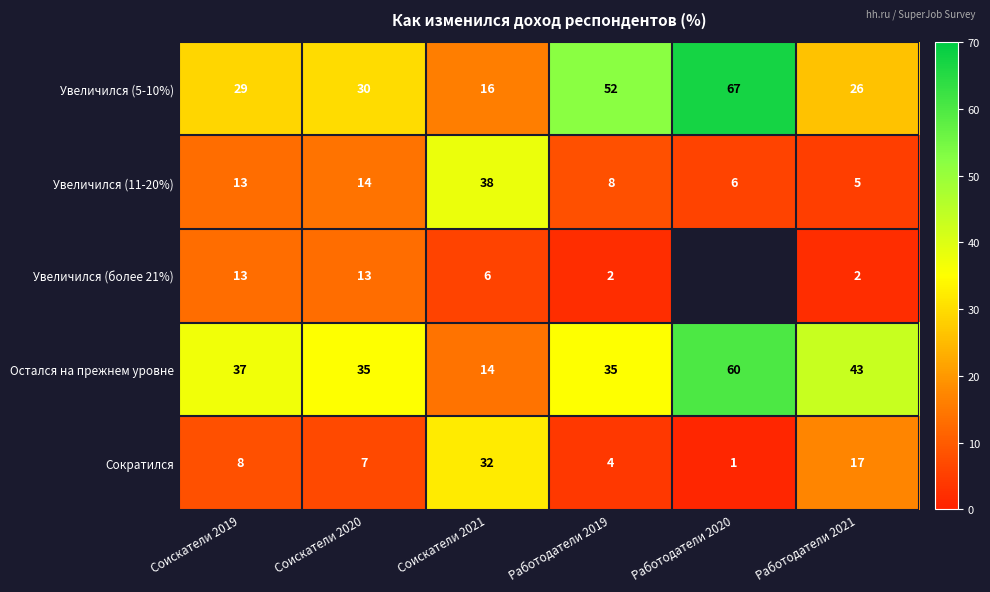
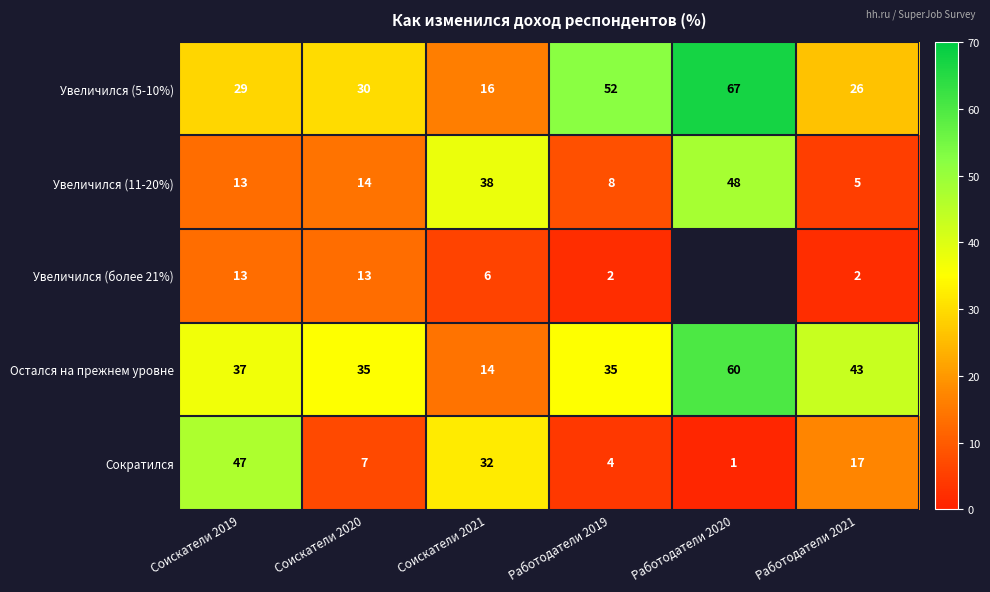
Увеличился (11-20%), Работодатели 2020: 6 -> 48
Сократился, Соискатели 2019: 8 -> 47
